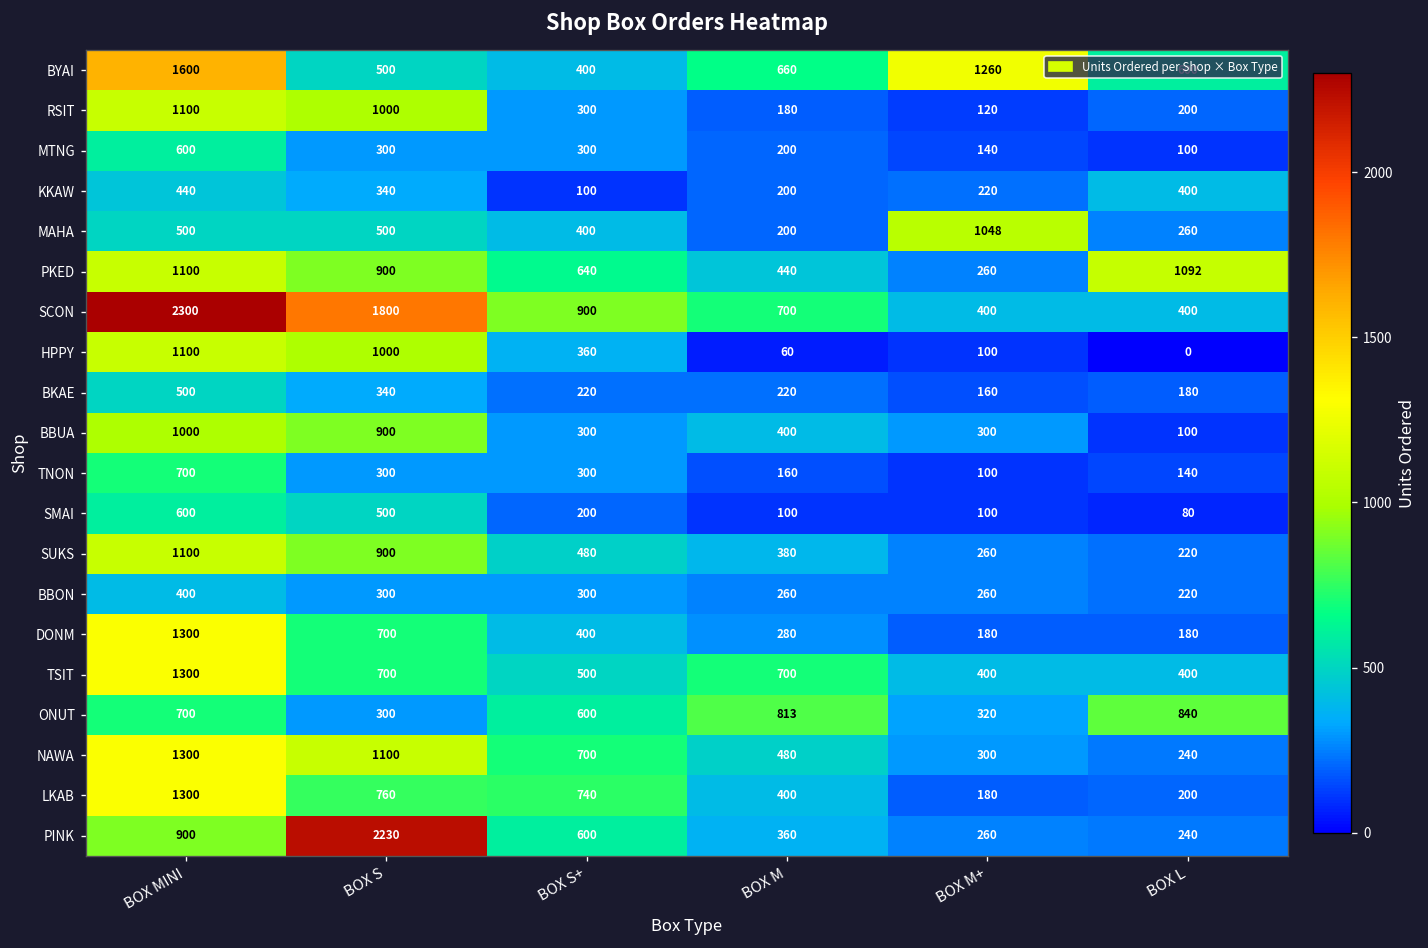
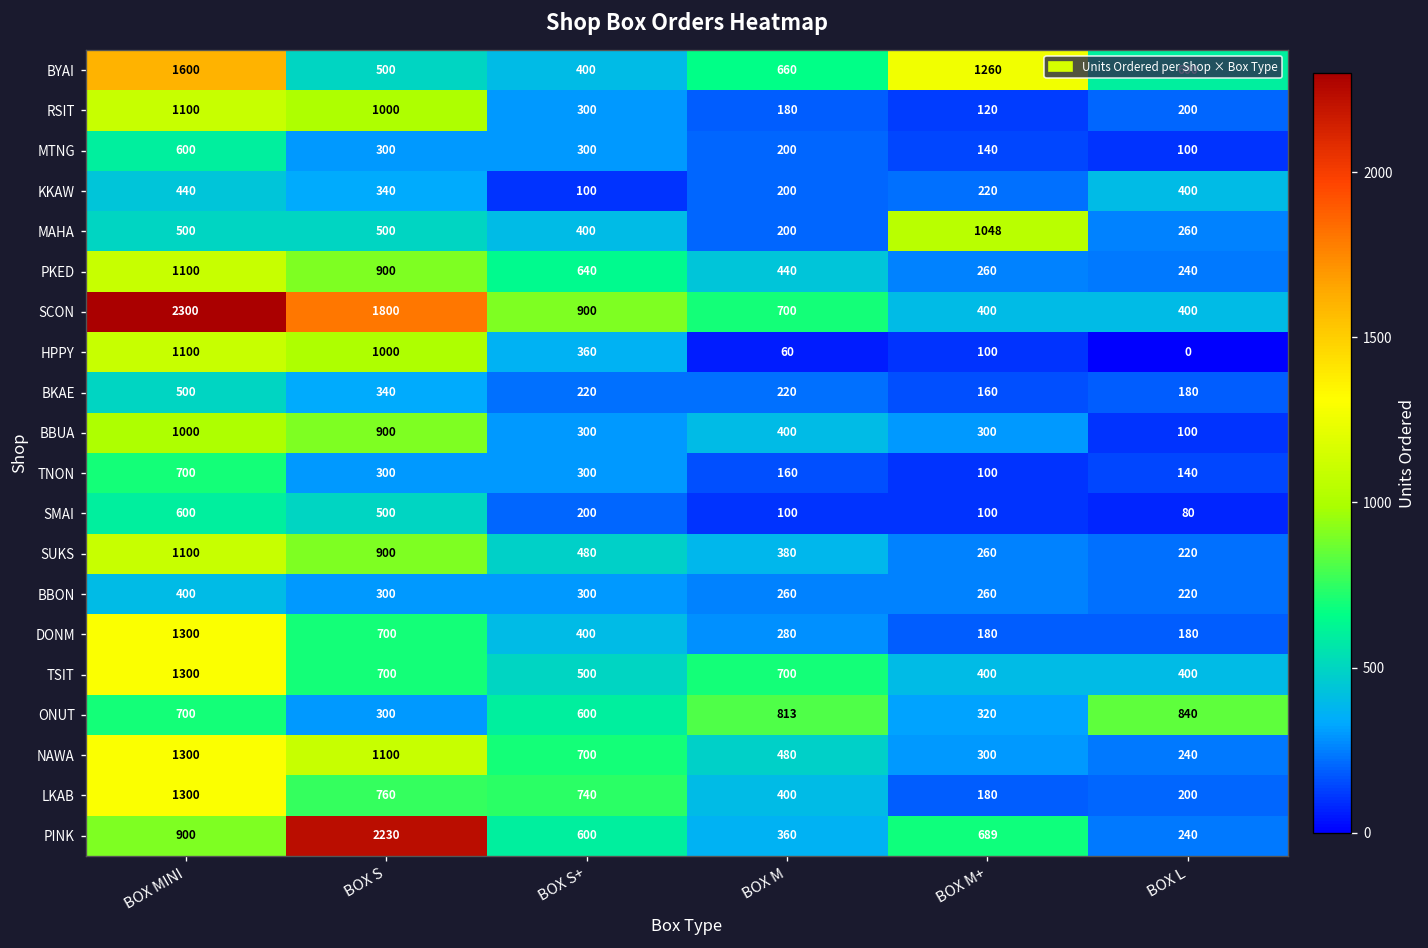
PKED, BOX L: 1092 -> 240
PINK, BOX M+: 260 -> 689
